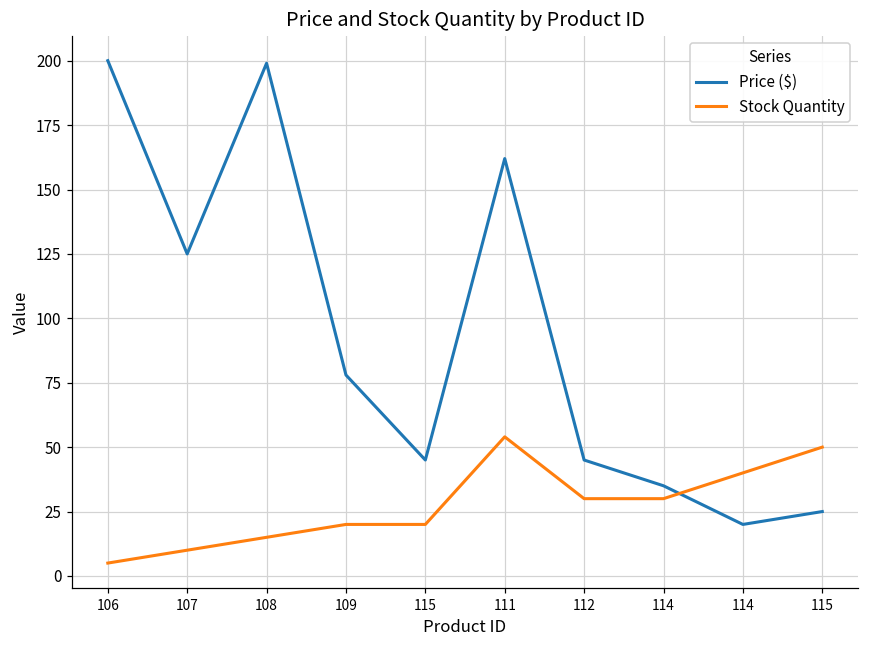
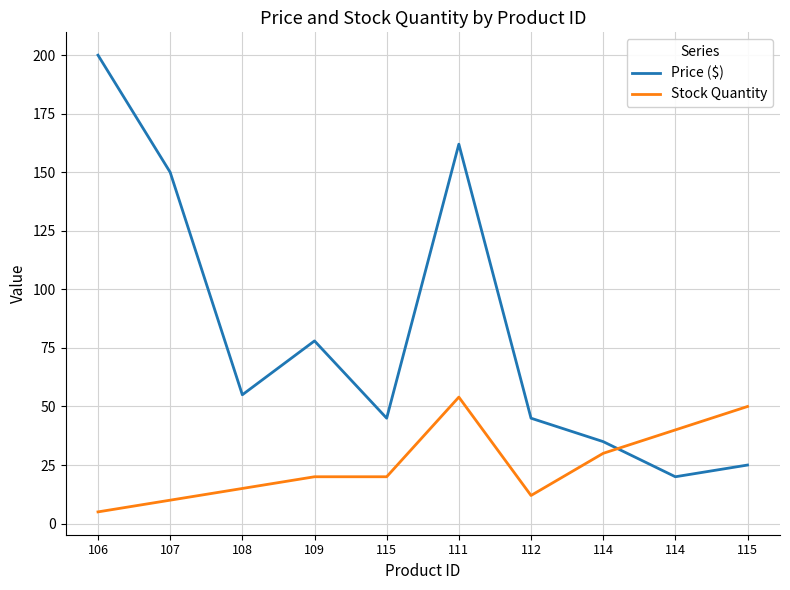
Price ($), 107: 125 -> 150
Price ($), 108: 199 -> 55
Stock Quantity, 112: 30 -> 12
